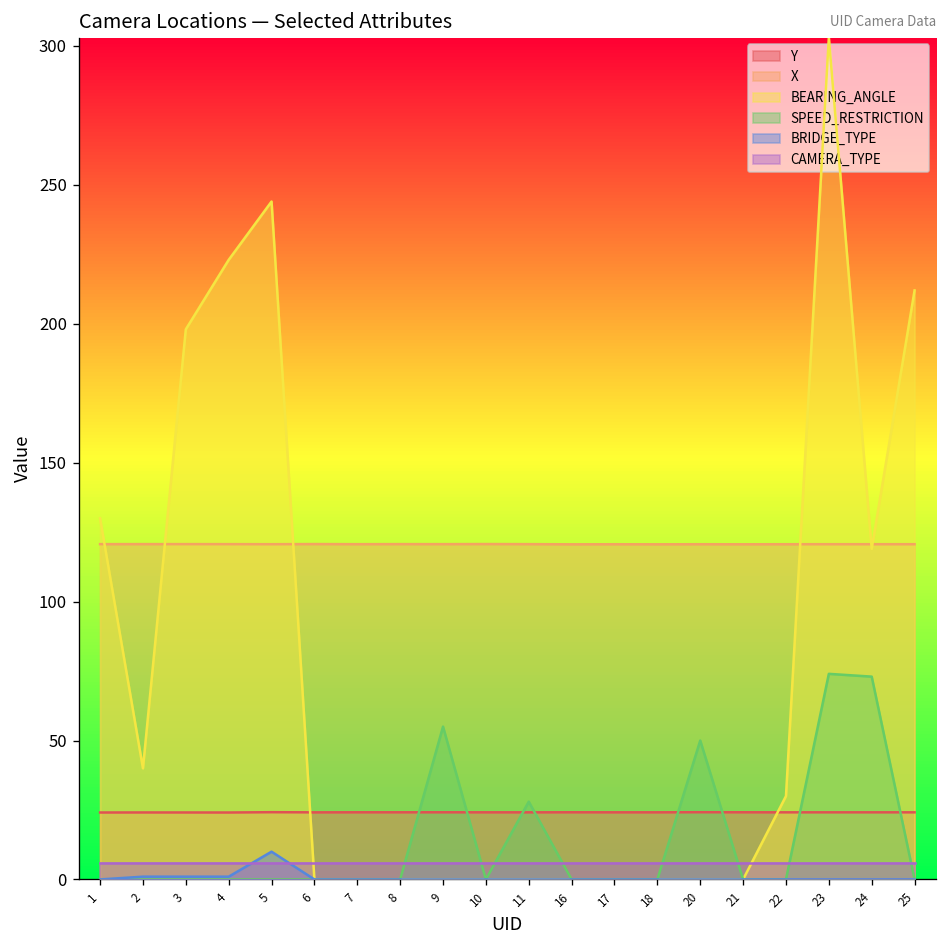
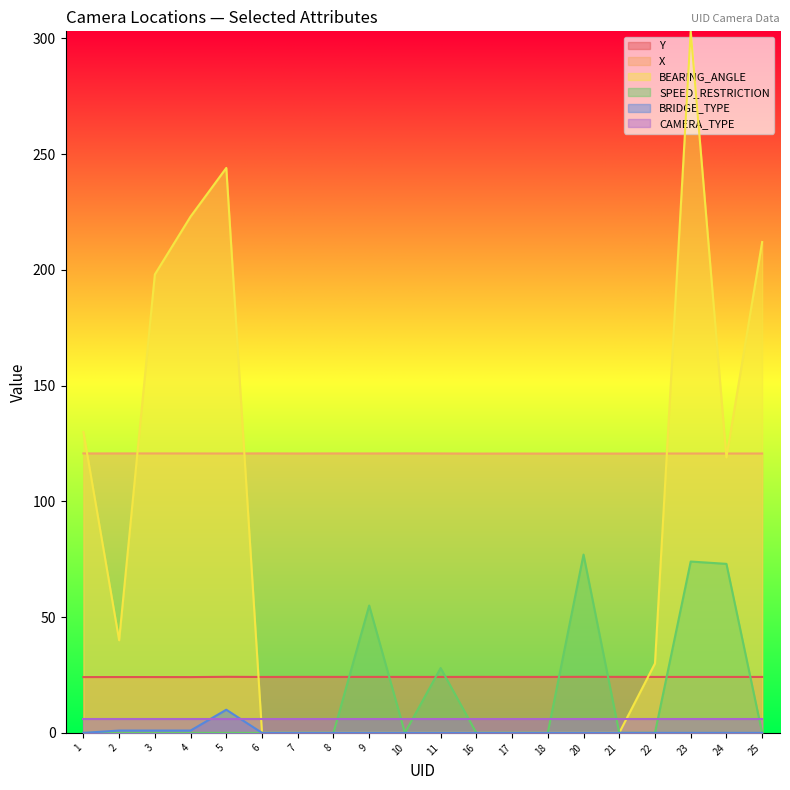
SPEED_RESTRICTION, 20: 50 -> 77
